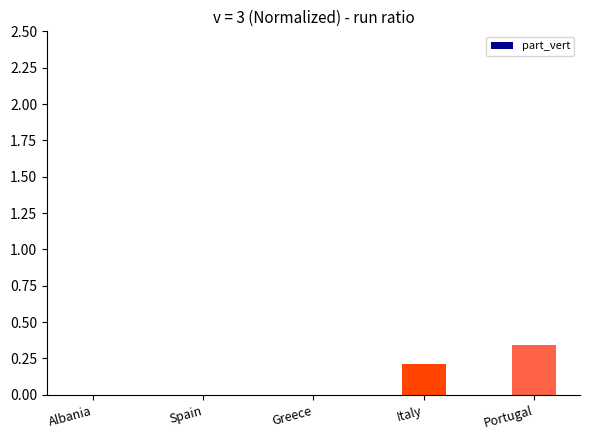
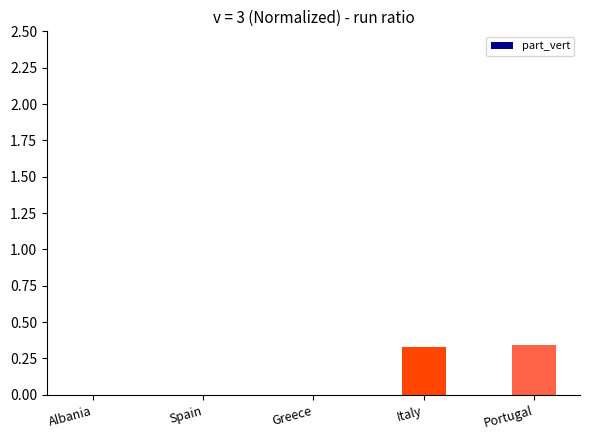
Italy: 0.21 -> 0.33
